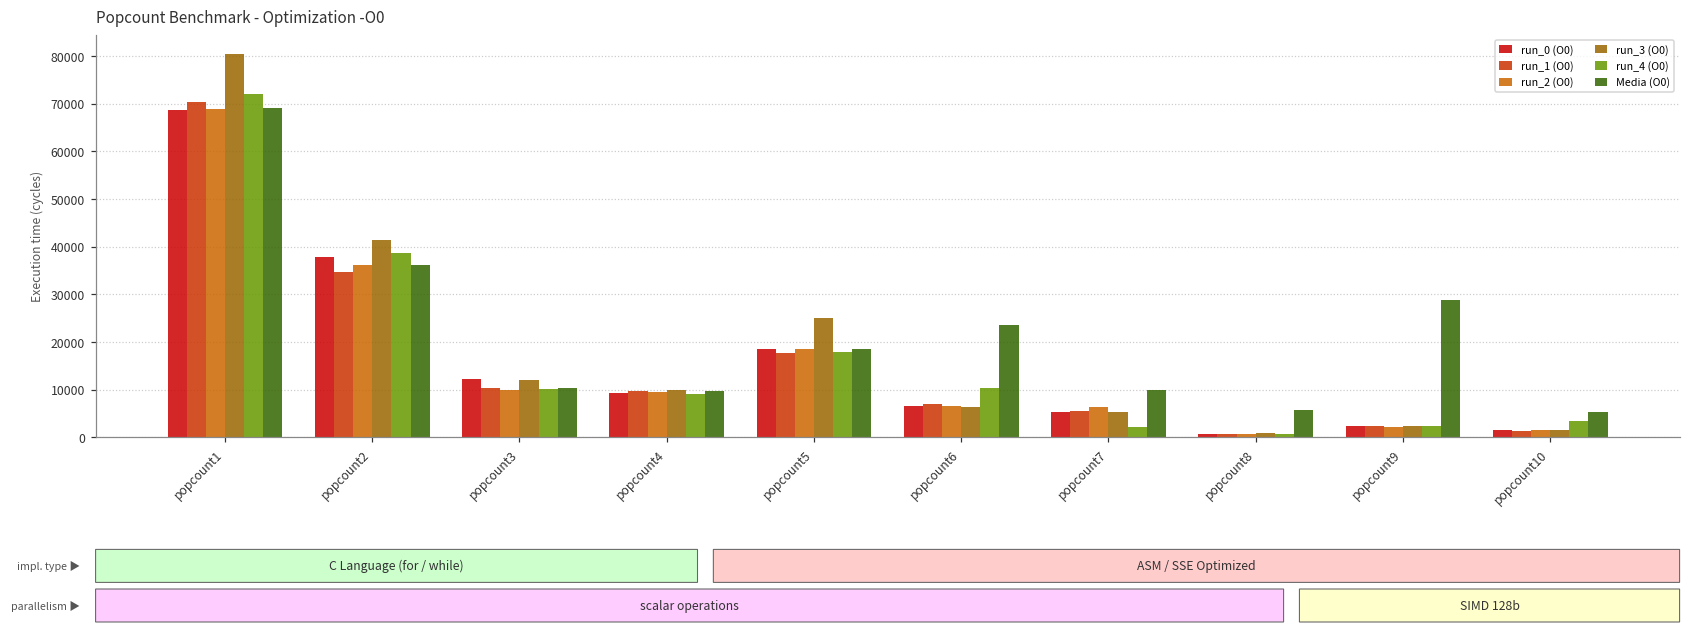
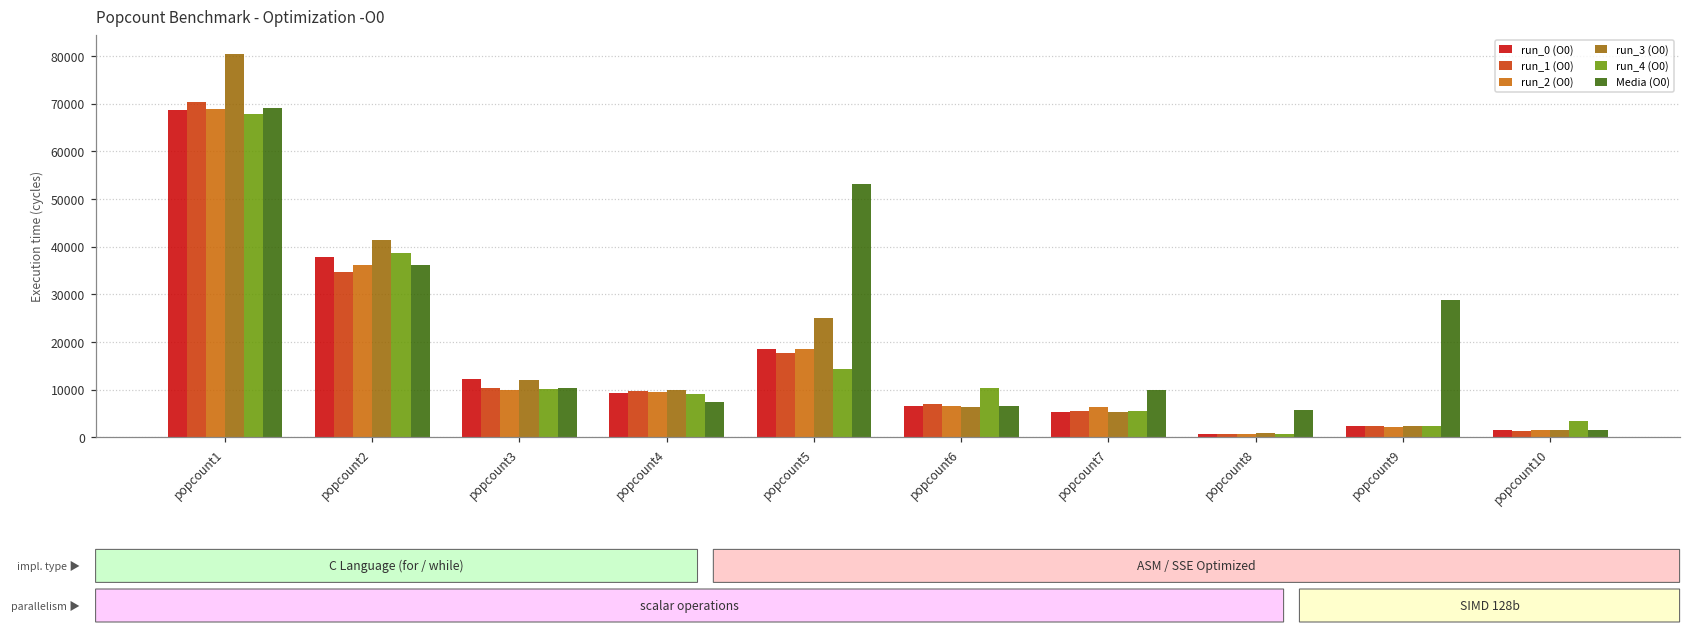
run_4 (O0), popcount1: 72000 -> 68000
Media (O0), popcount4: 10000 -> 7000
run_4 (O0), popcount5: 18000 -> 14000
Media (O0), popcount5: 19000 -> 53000
Media (O0), popcount6: 24000 -> 7000
run_4 (O0), popcount7: 2000 -> 5000
Media (O0), popcount10: 5000 -> 1000
